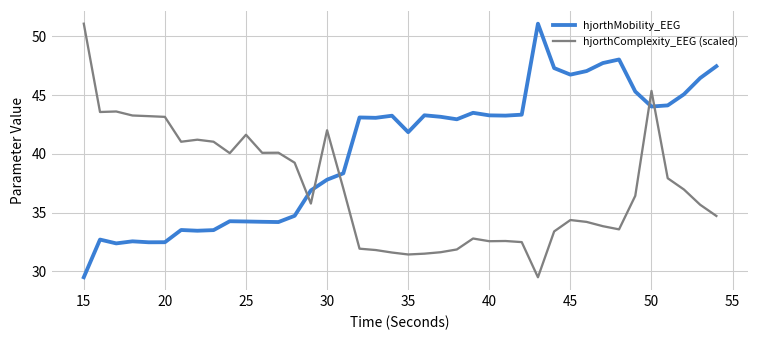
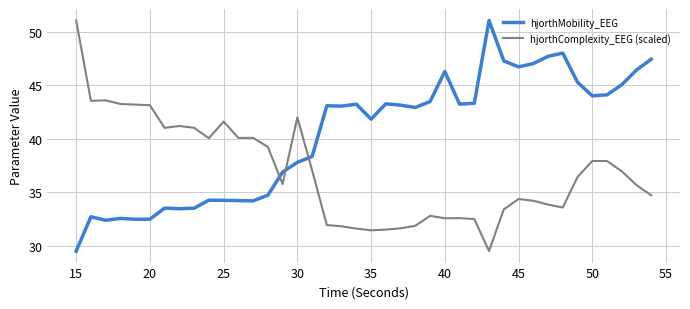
hjorthMobility_EEG, 40: 43.3 -> 46.3
hjorthComplexity_EEG (scaled), 50: 45.3 -> 37.9
